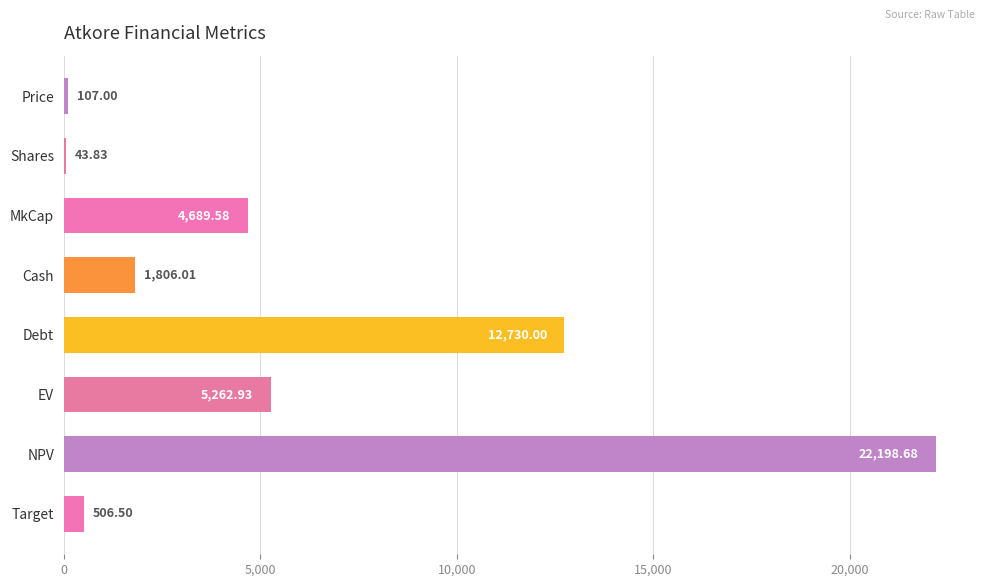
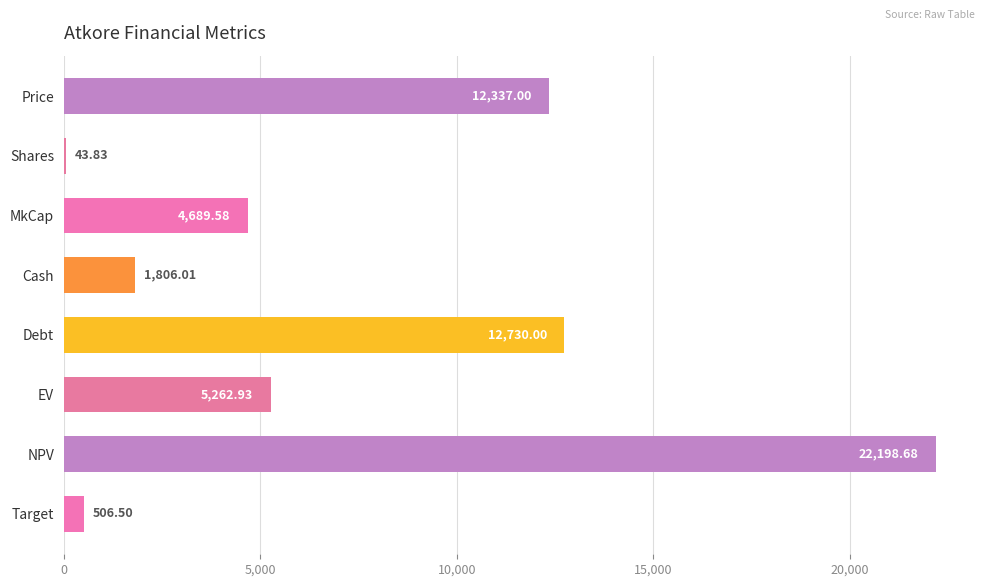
Price: 107.00 -> 12,337.00
